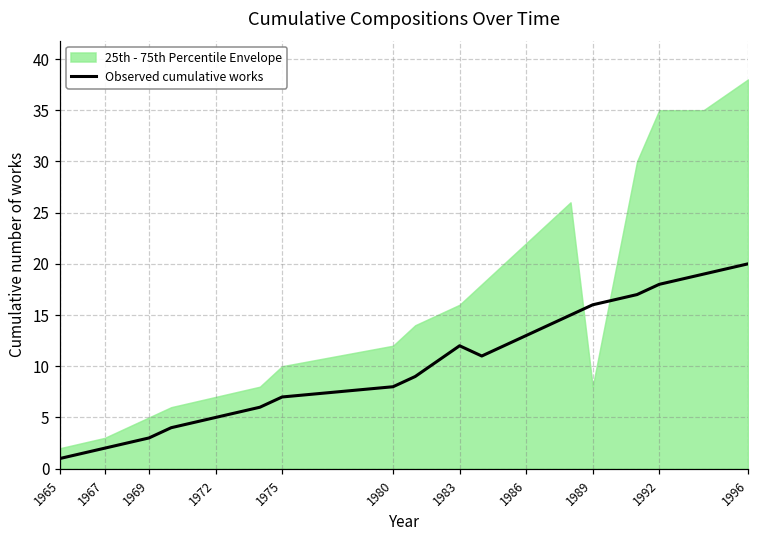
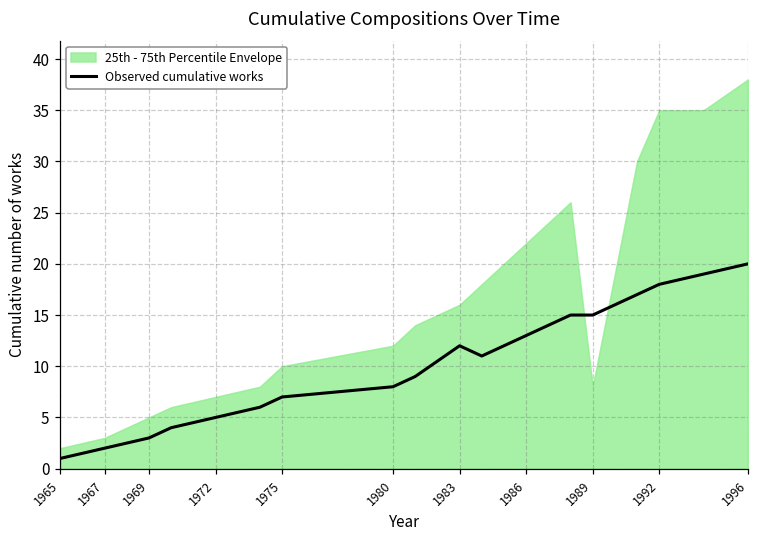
Observed cumulative works, 1989: 16 -> 15
